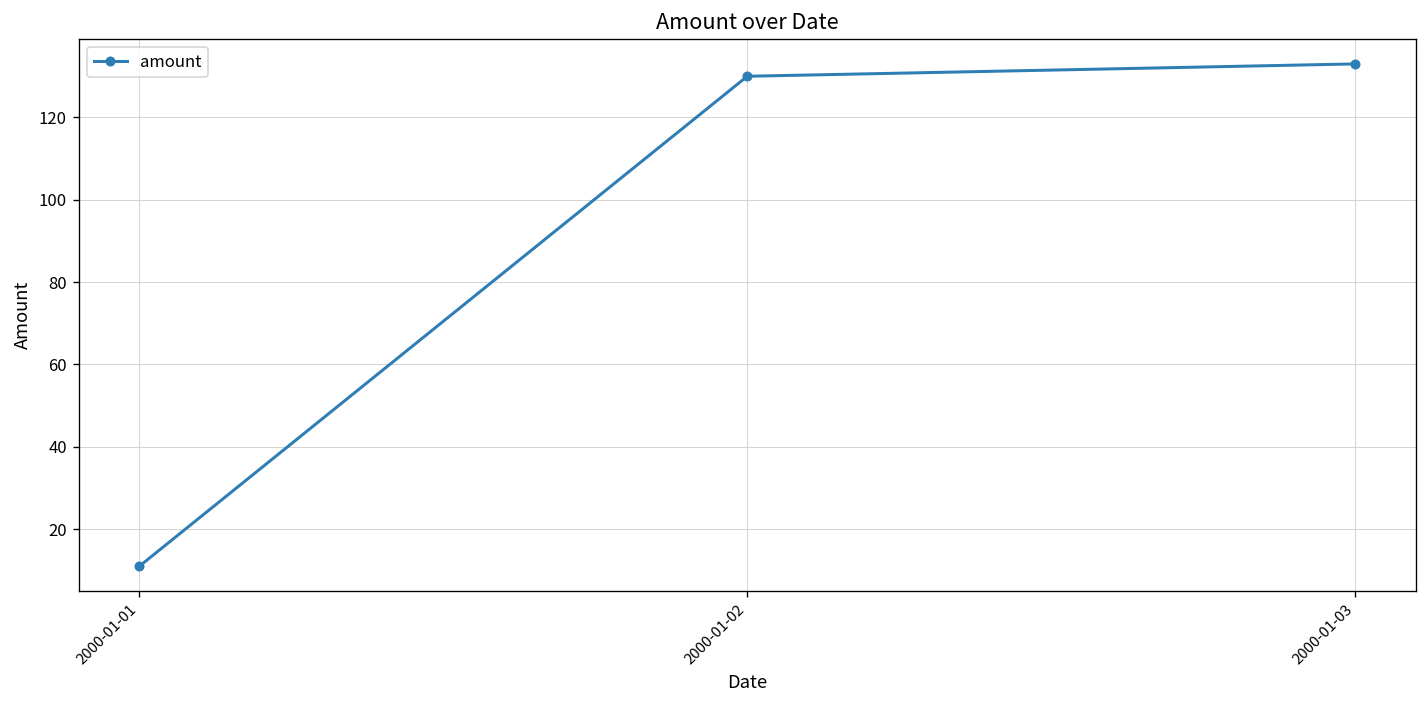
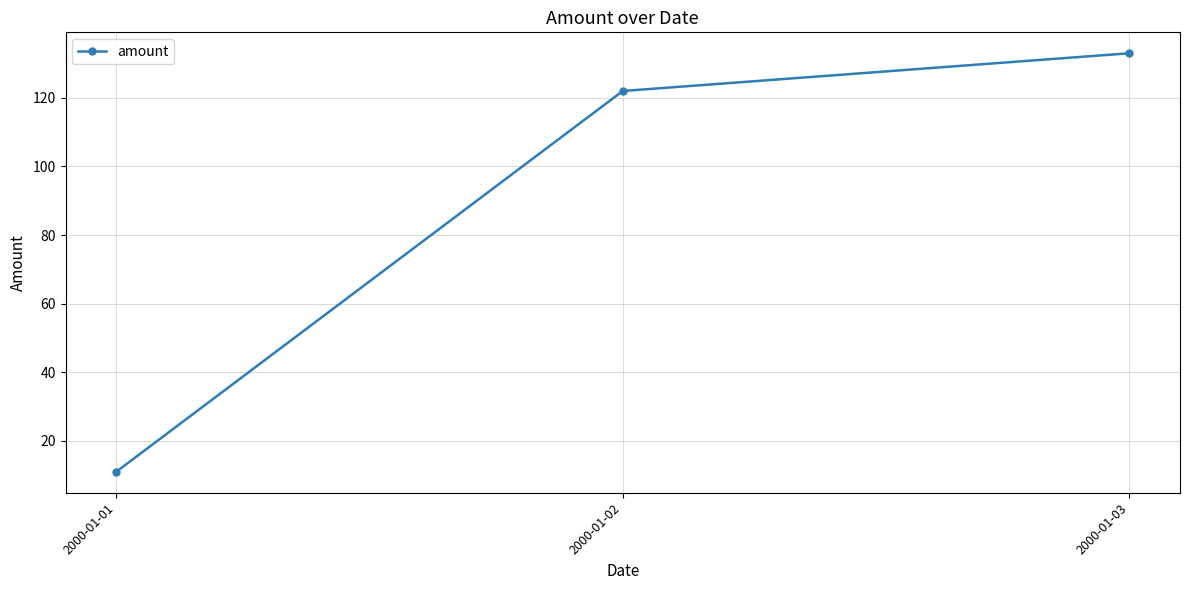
2000-01-02: 130 -> 122
